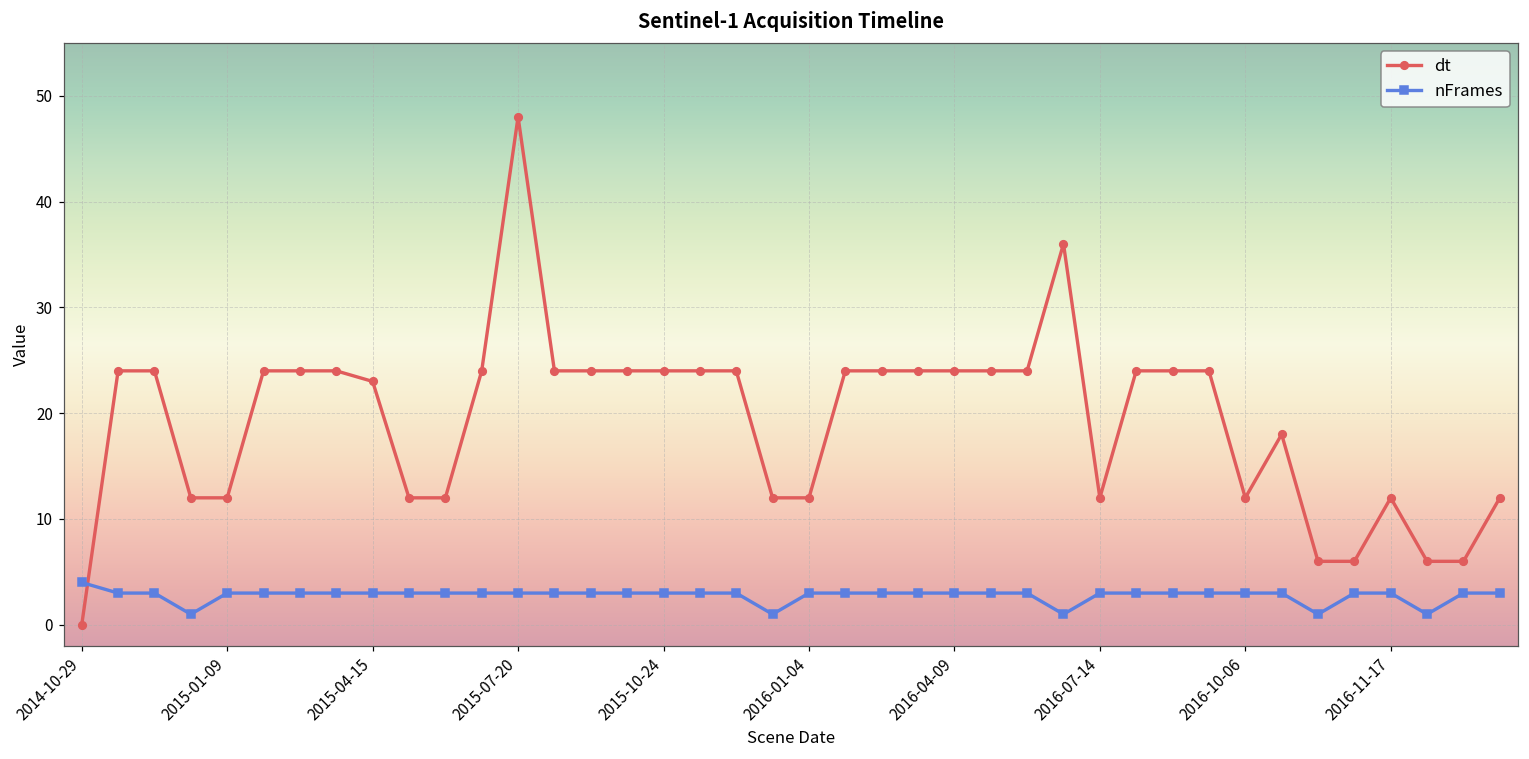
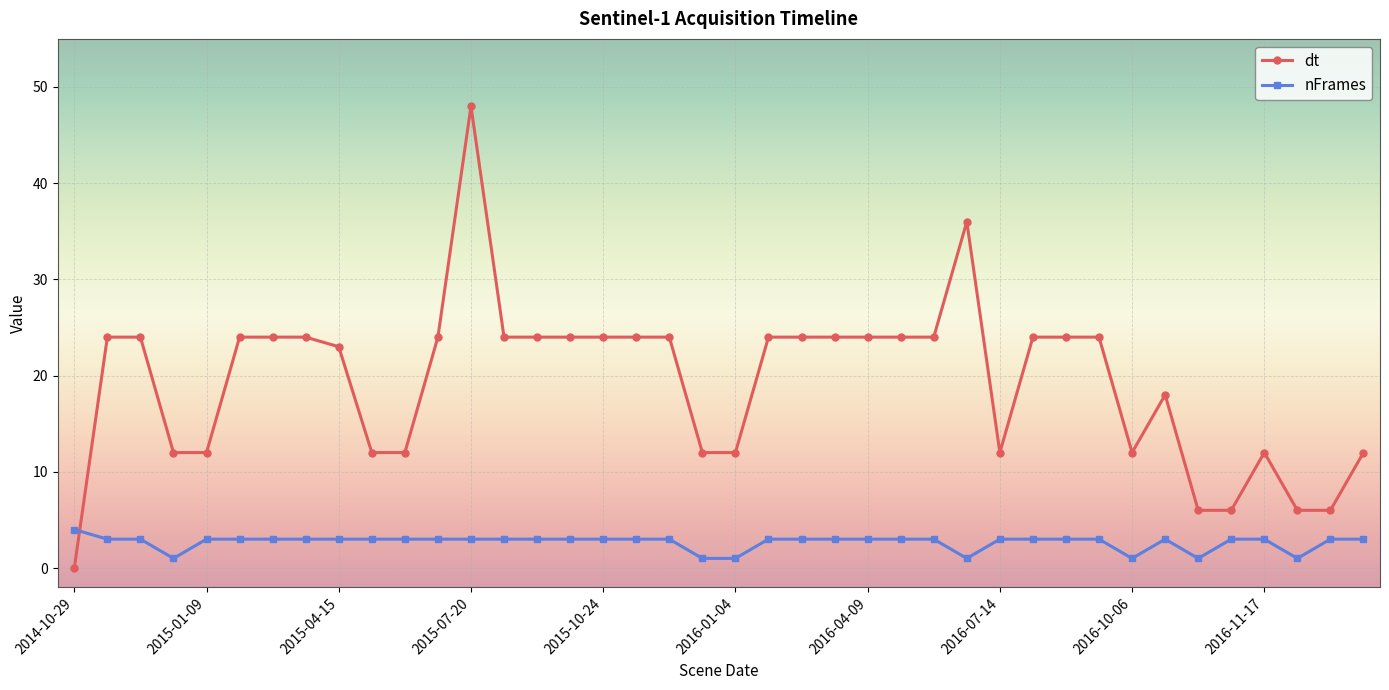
nFrames, 2016-01-04: 3 -> 1
nFrames, 2016-10-06: 3 -> 1
